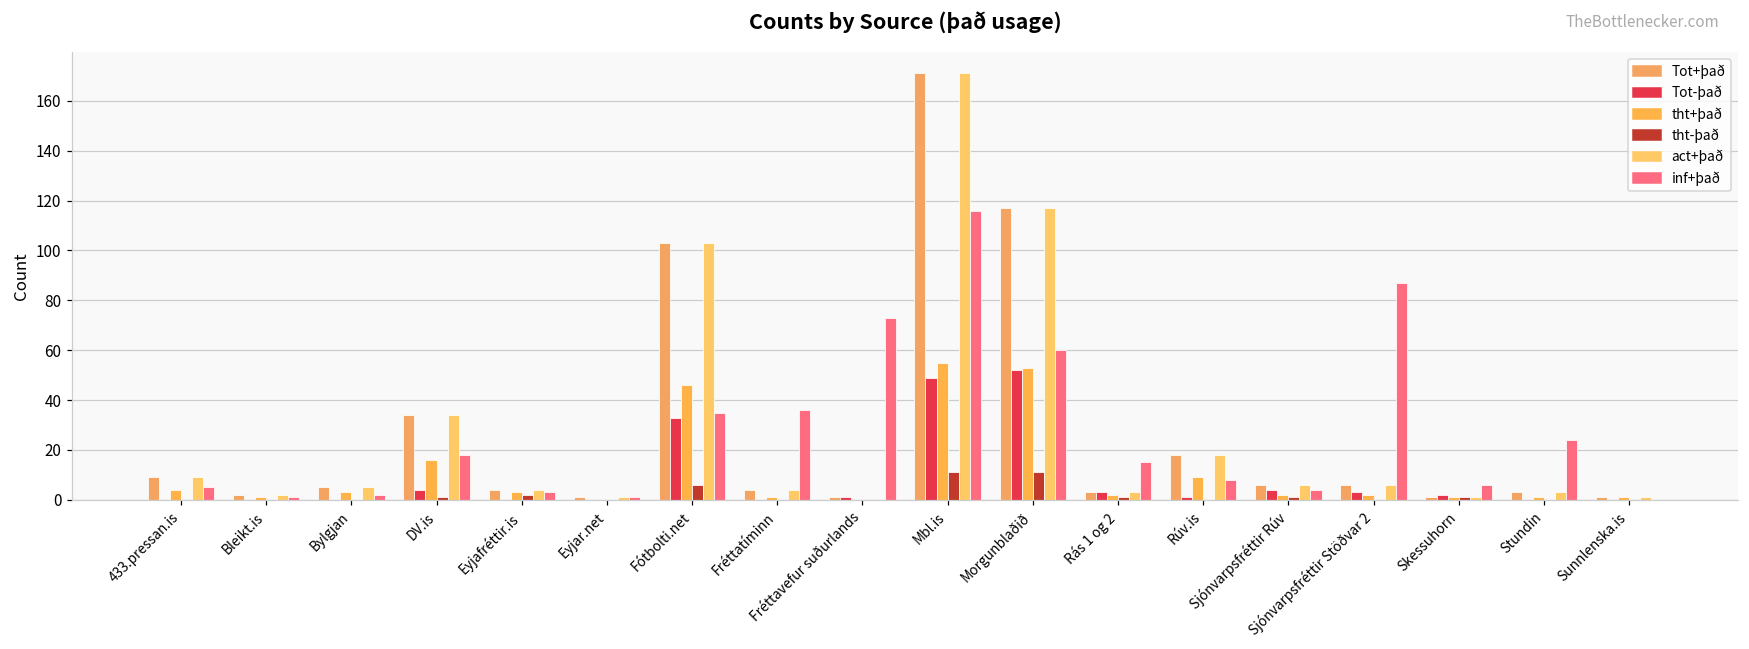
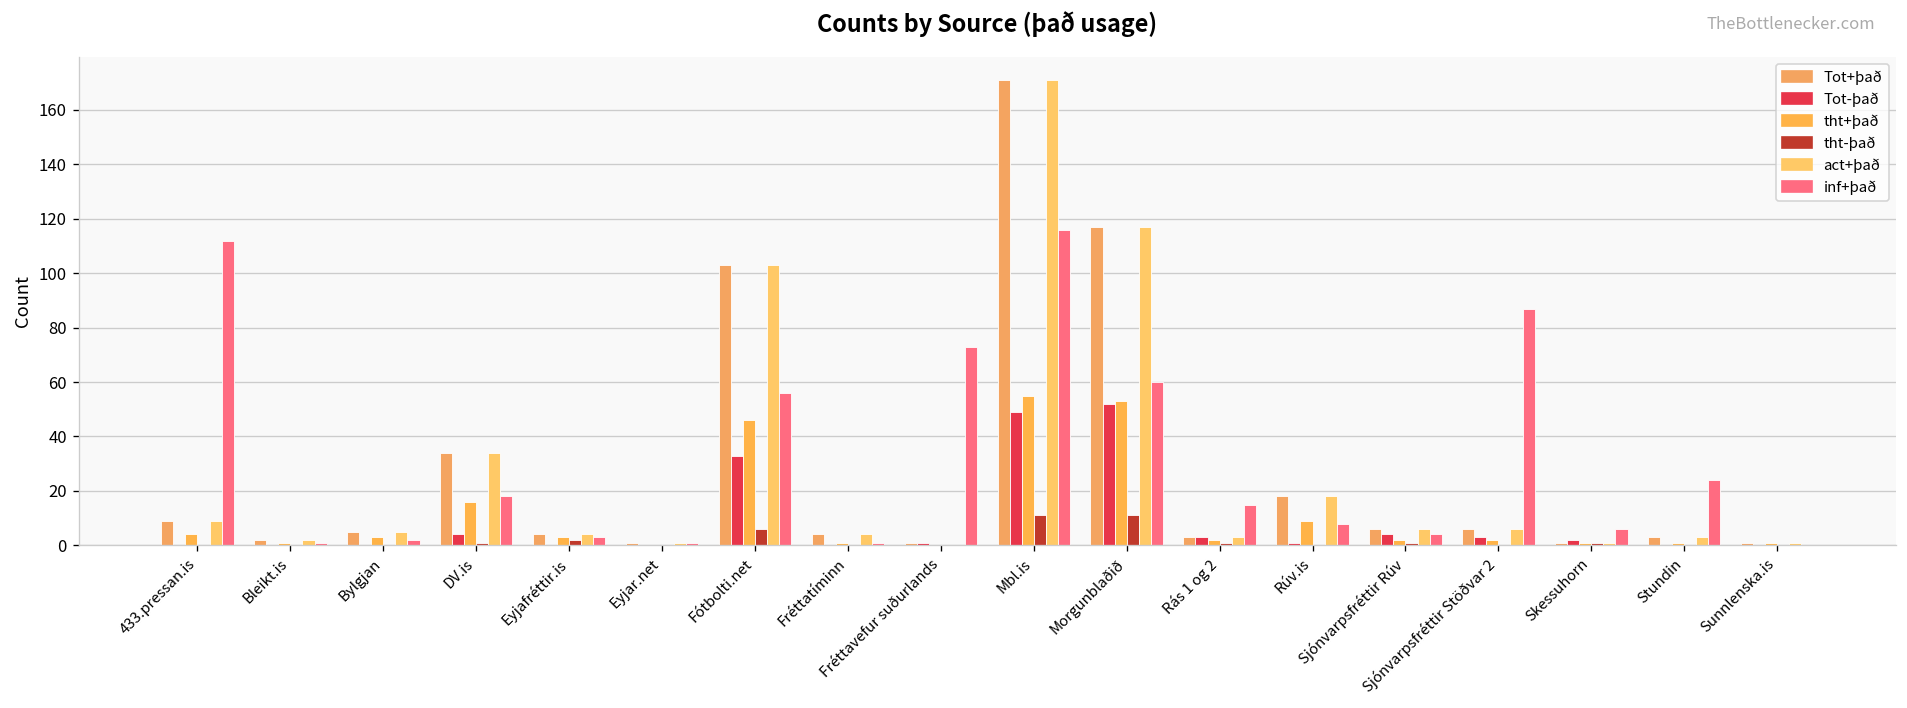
inf+það, 433.pressan.is: 5 -> 112
inf+það, Fótbolti.net: 35 -> 56
inf+það, Fréttatíminn: 36 -> 1
